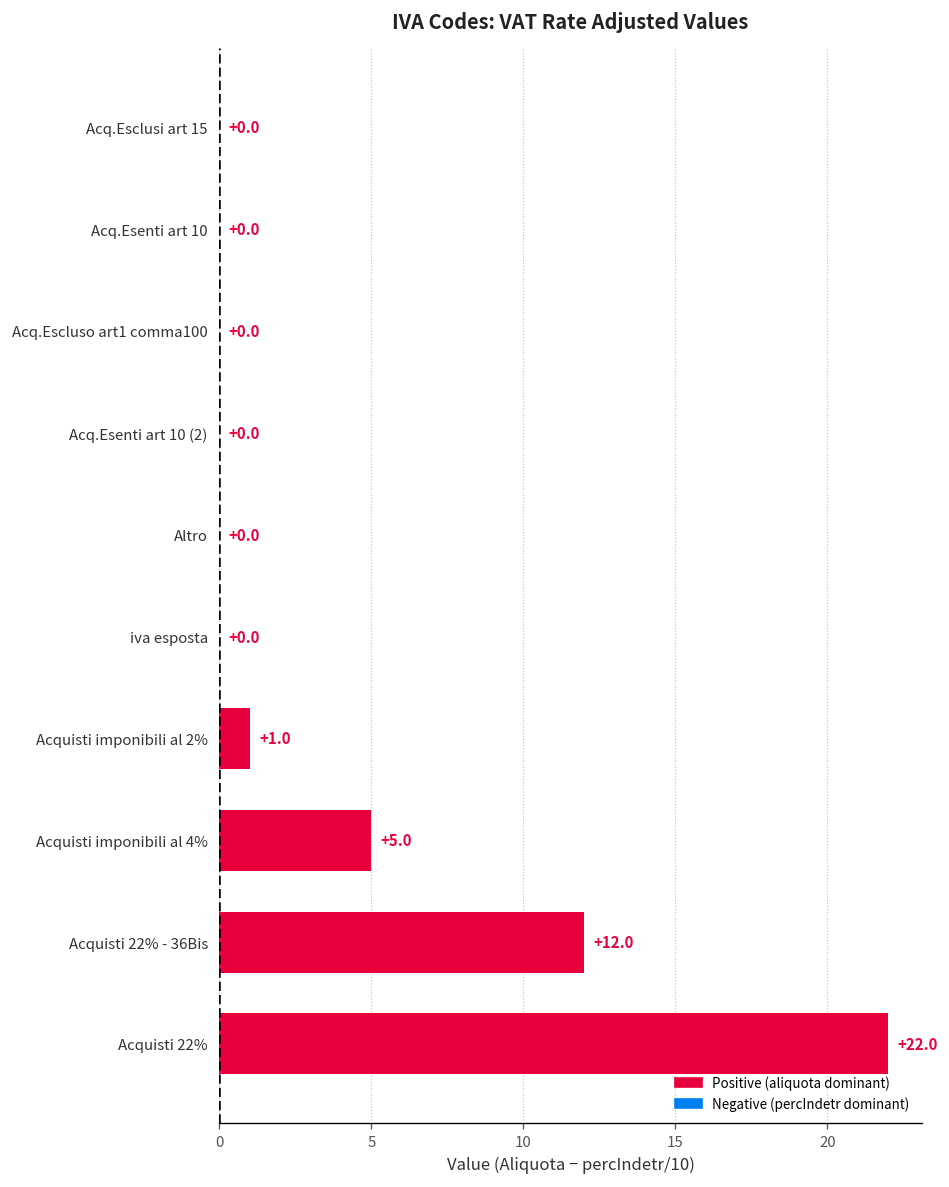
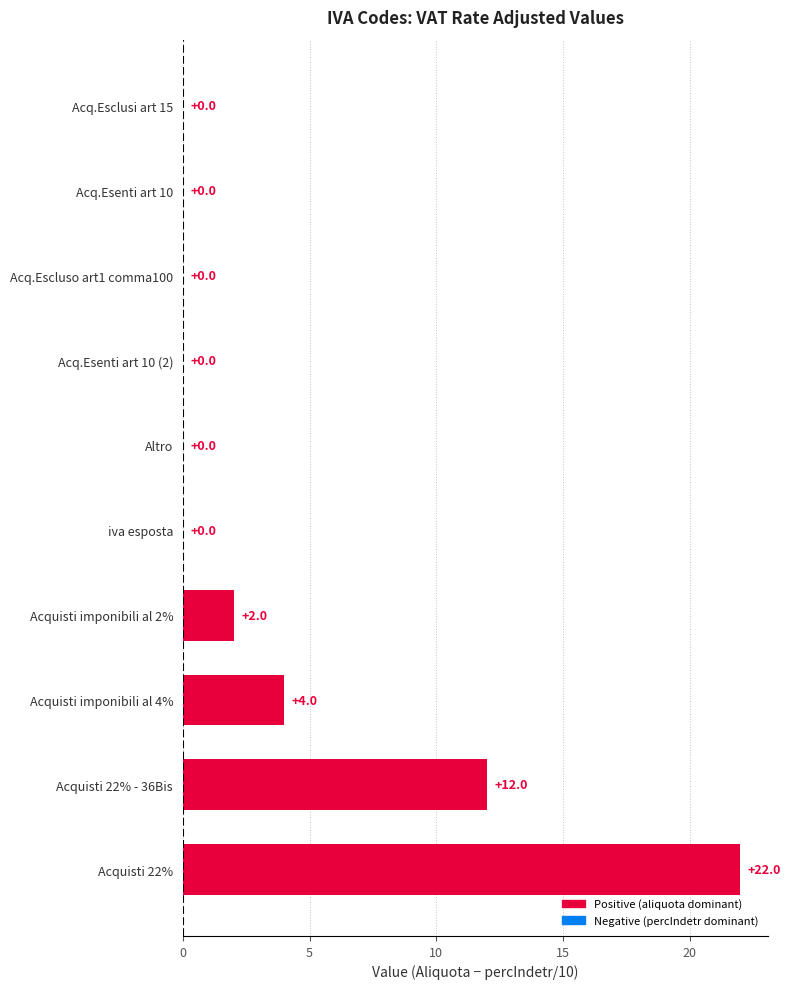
Acquisti imponibili al 2%: +1.0 -> +2.0
Acquisti imponibili al 4%: +5.0 -> +4.0
